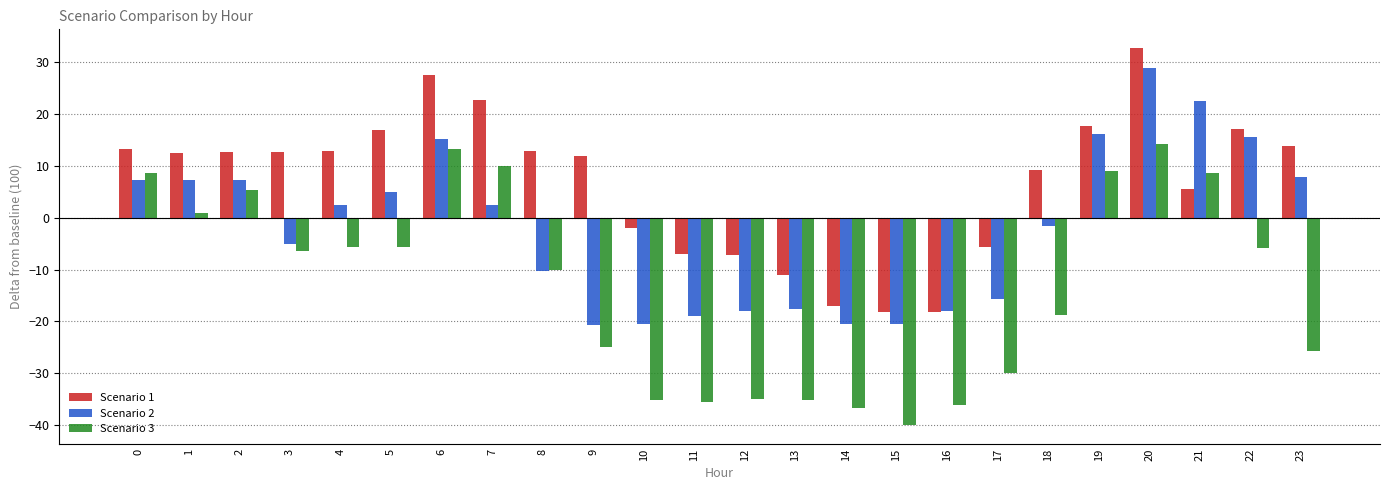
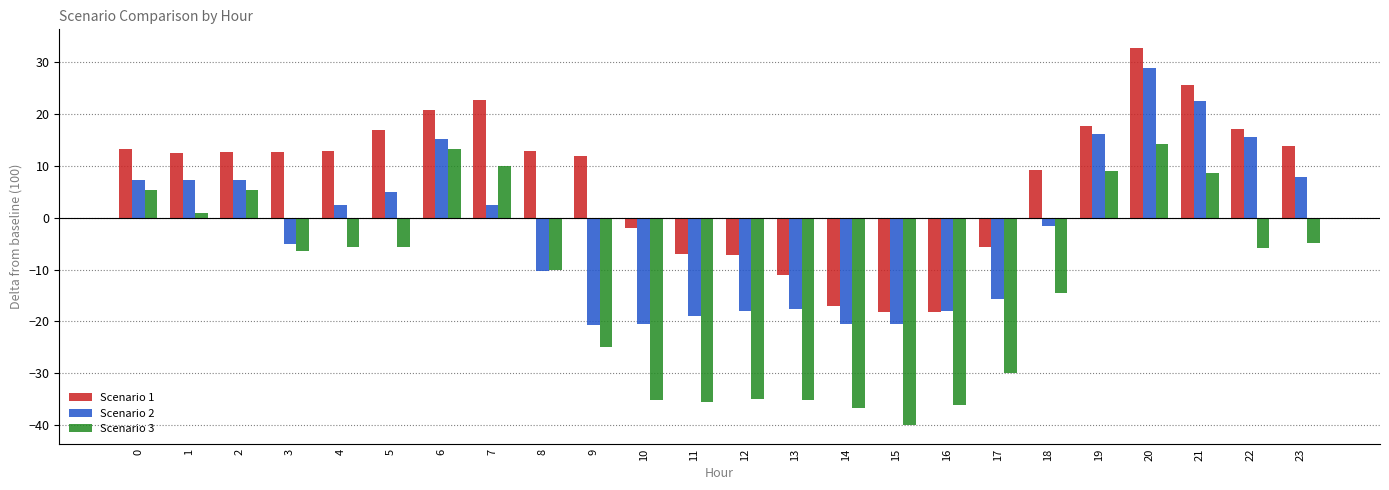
Scenario 3, 0: 9 -> 5
Scenario 1, 6: 28 -> 21
Scenario 3, 18: -19 -> -14
Scenario 1, 21: 6 -> 26
Scenario 3, 23: -26 -> -5
